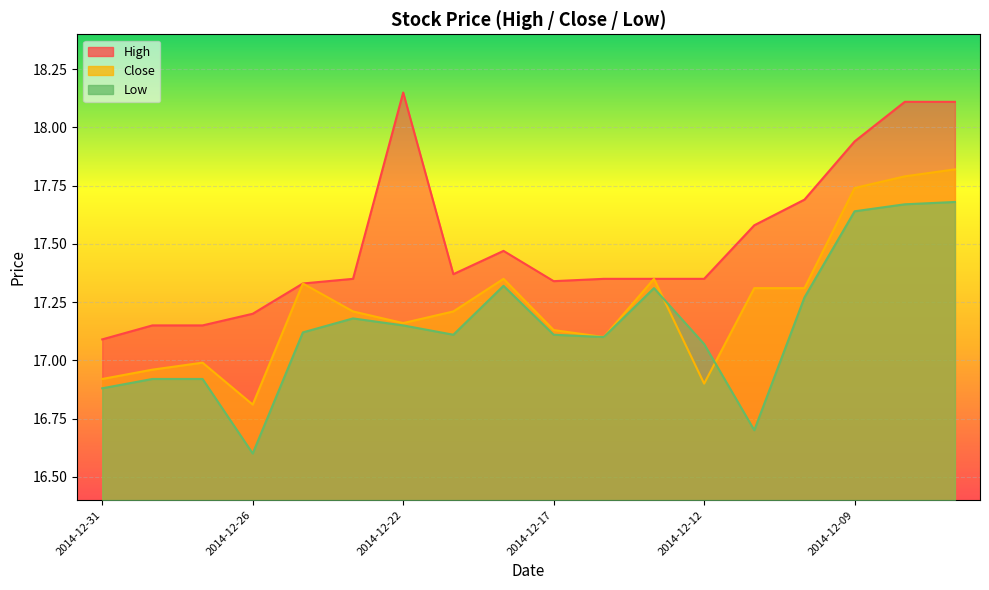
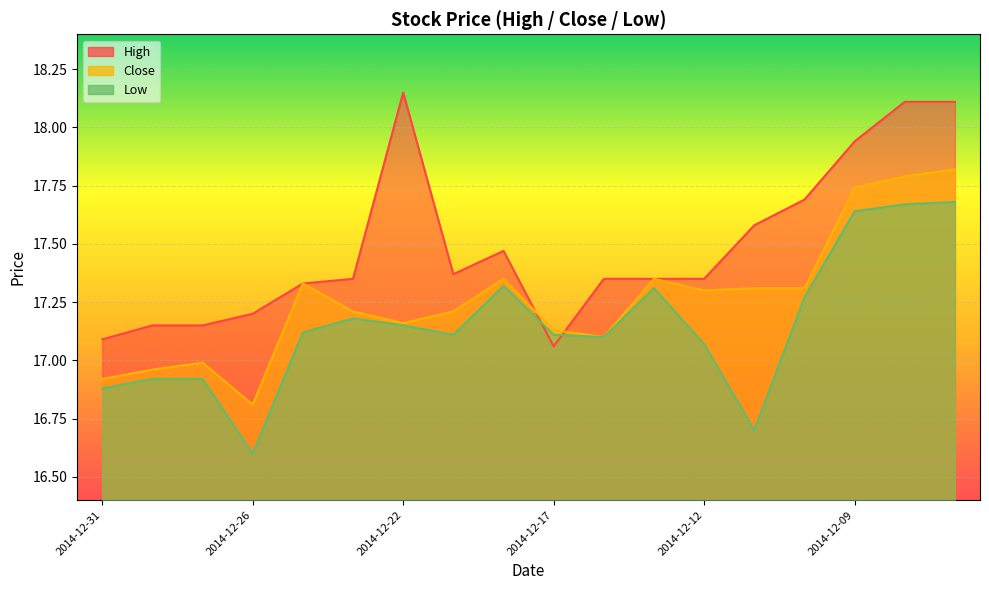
High, 2014-12-17: 17.34 -> 17.06
Close, 2014-12-12: 16.9 -> 17.3
